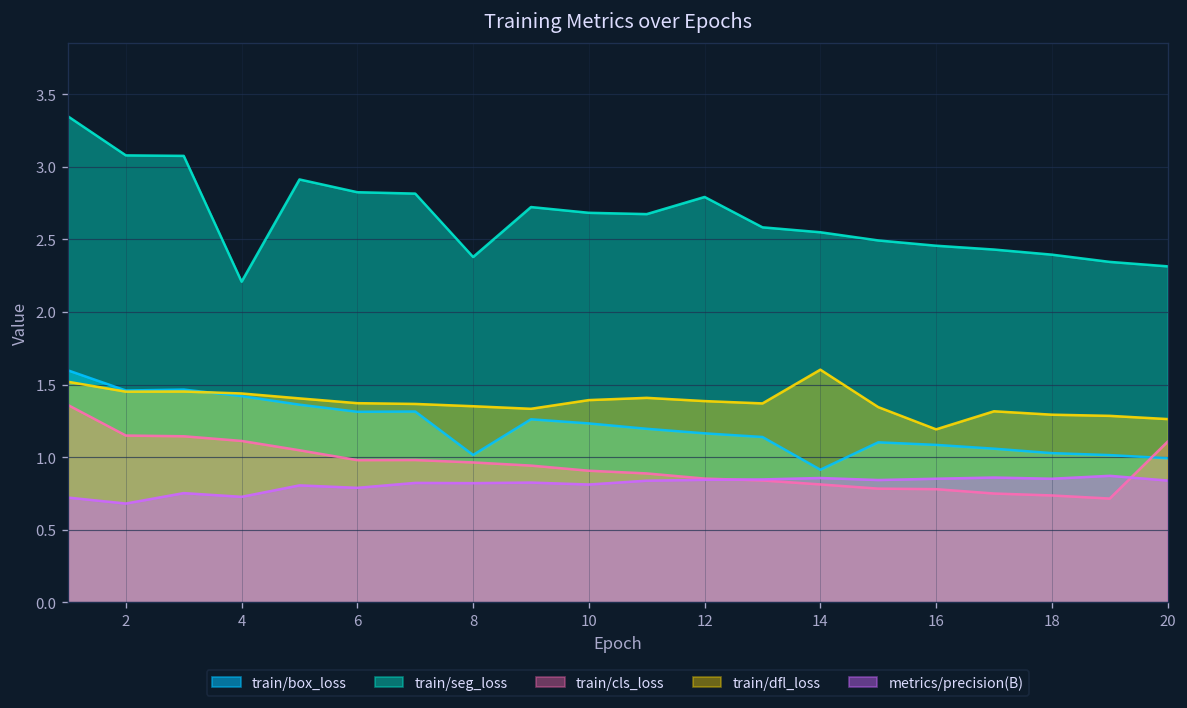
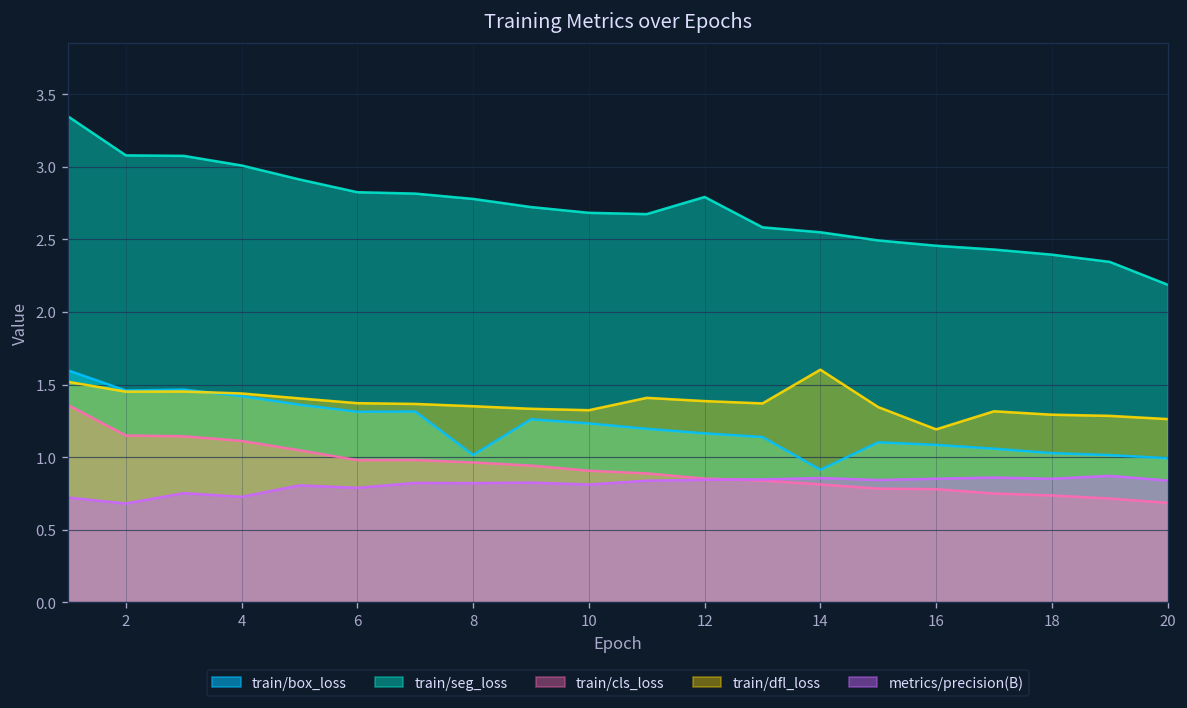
train/seg_loss, 4: 2.21 -> 3.01
train/seg_loss, 8: 2.38 -> 2.78
train/dfl_loss, 10: 1.39 -> 1.32
train/seg_loss, 20: 2.31 -> 2.19
train/cls_loss, 20: 1.11 -> 0.69
